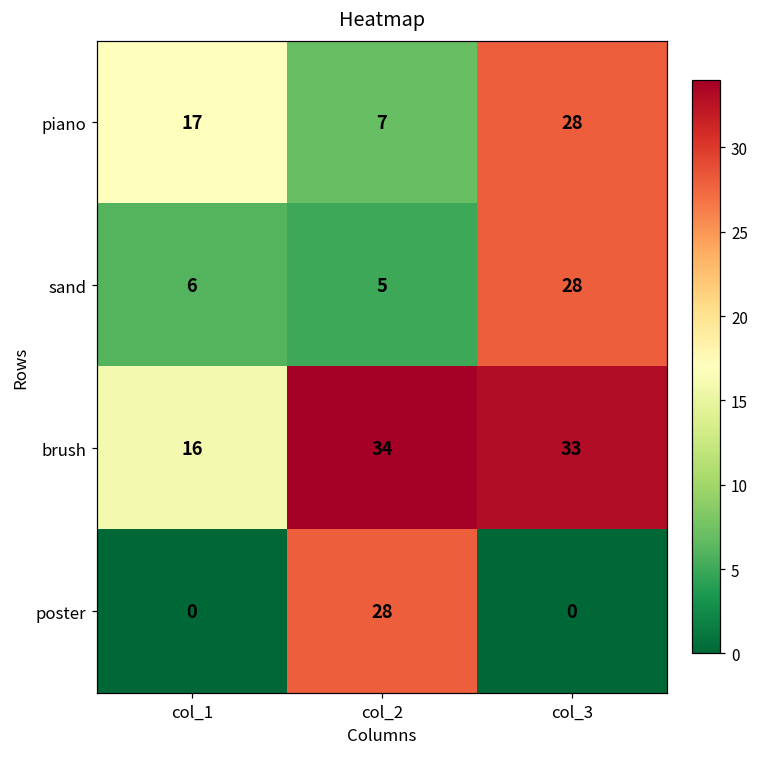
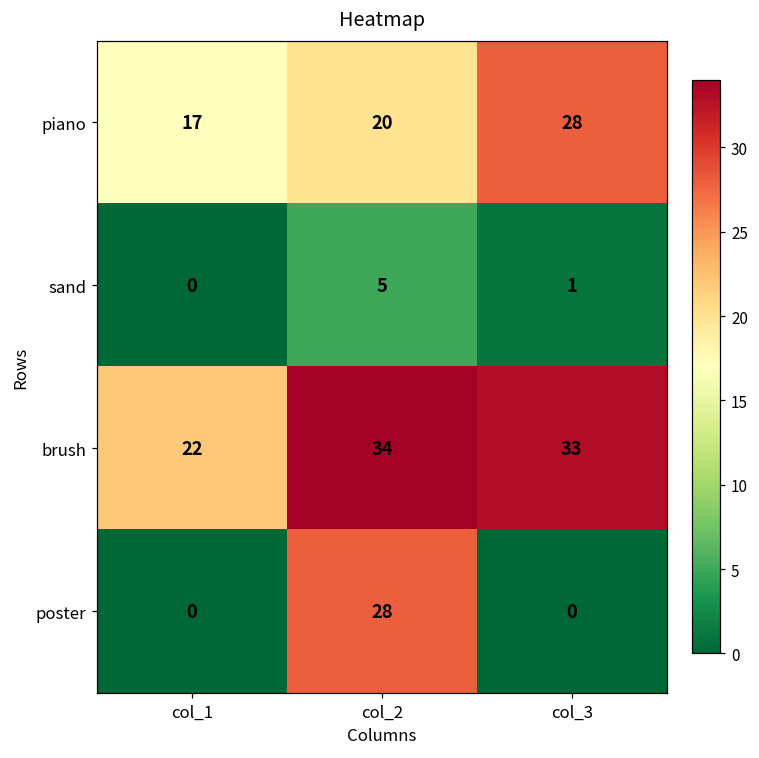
piano, col_2: 7 -> 20
sand, col_1: 6 -> 0
sand, col_3: 28 -> 1
brush, col_1: 16 -> 22
